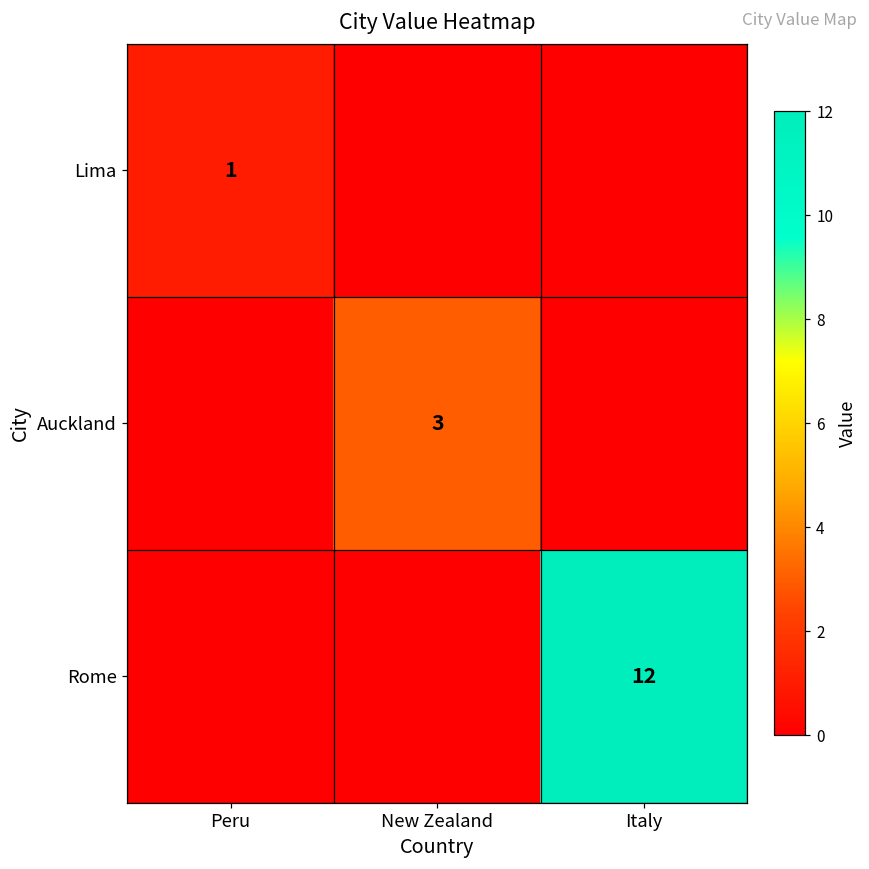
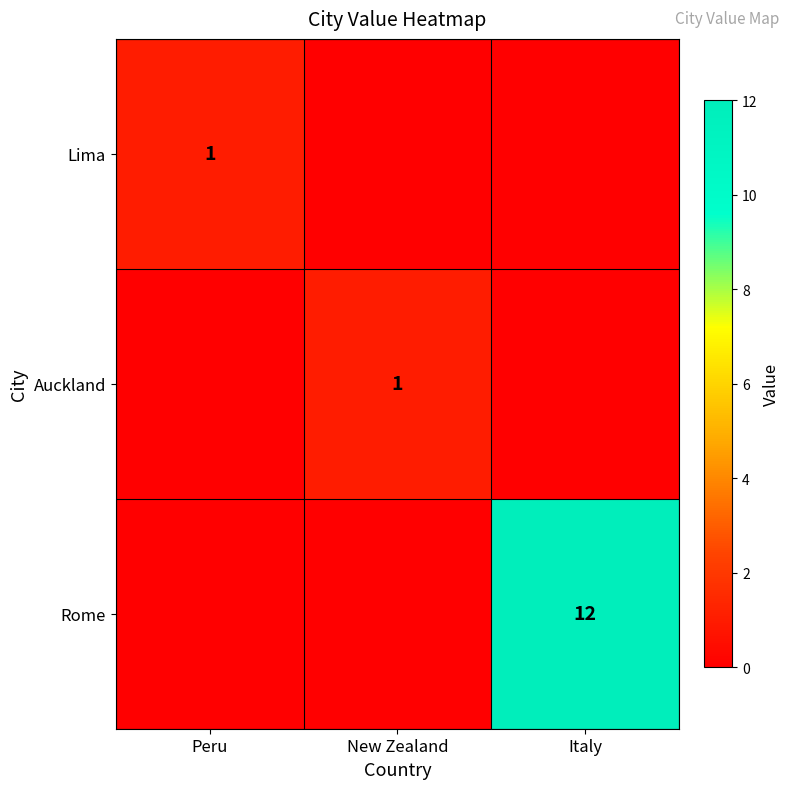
Auckland, New Zealand: 3 -> 1
